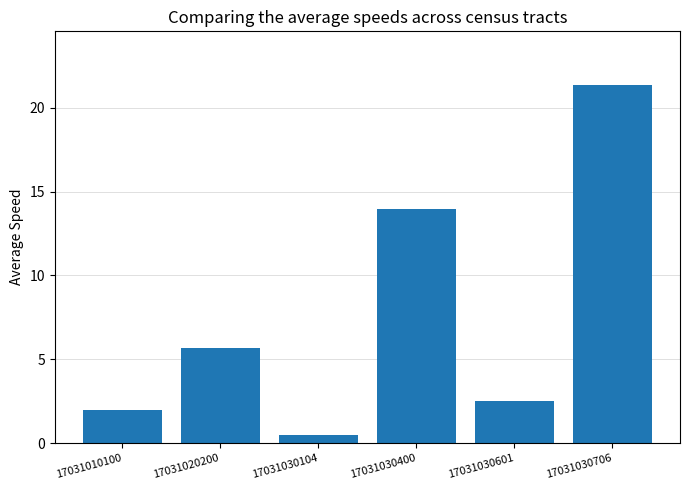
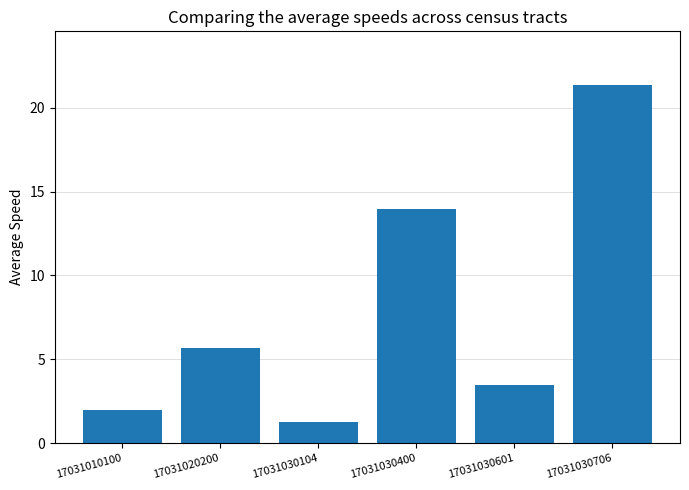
17031030104: 0.5 -> 1.3
17031030601: 2.5 -> 3.5
